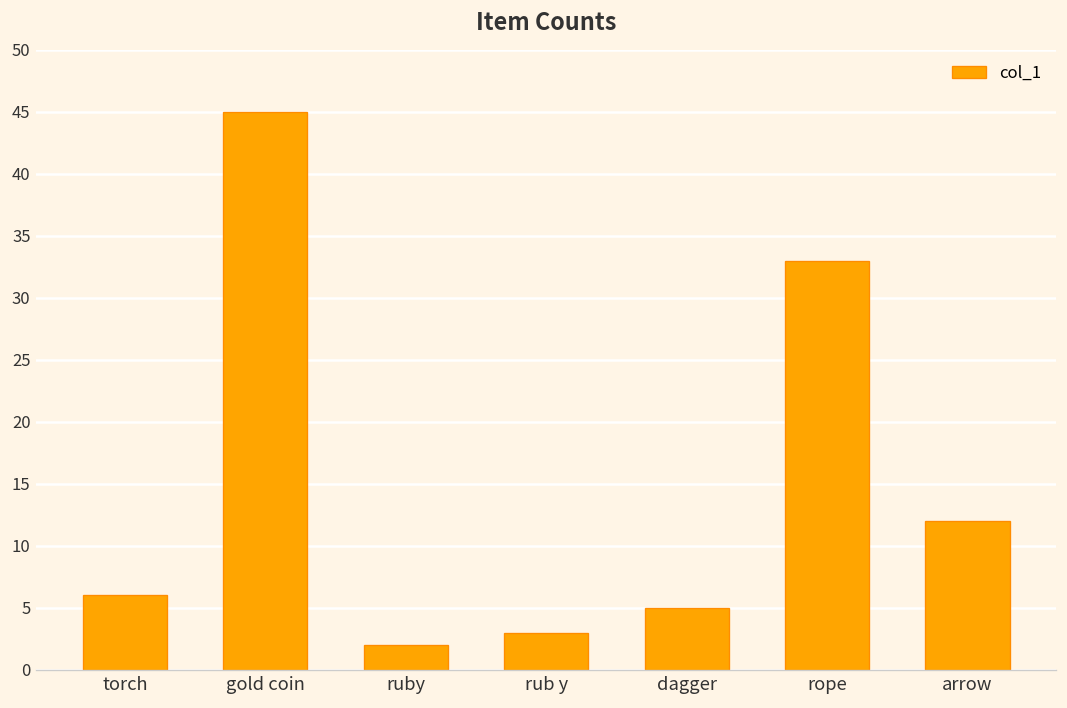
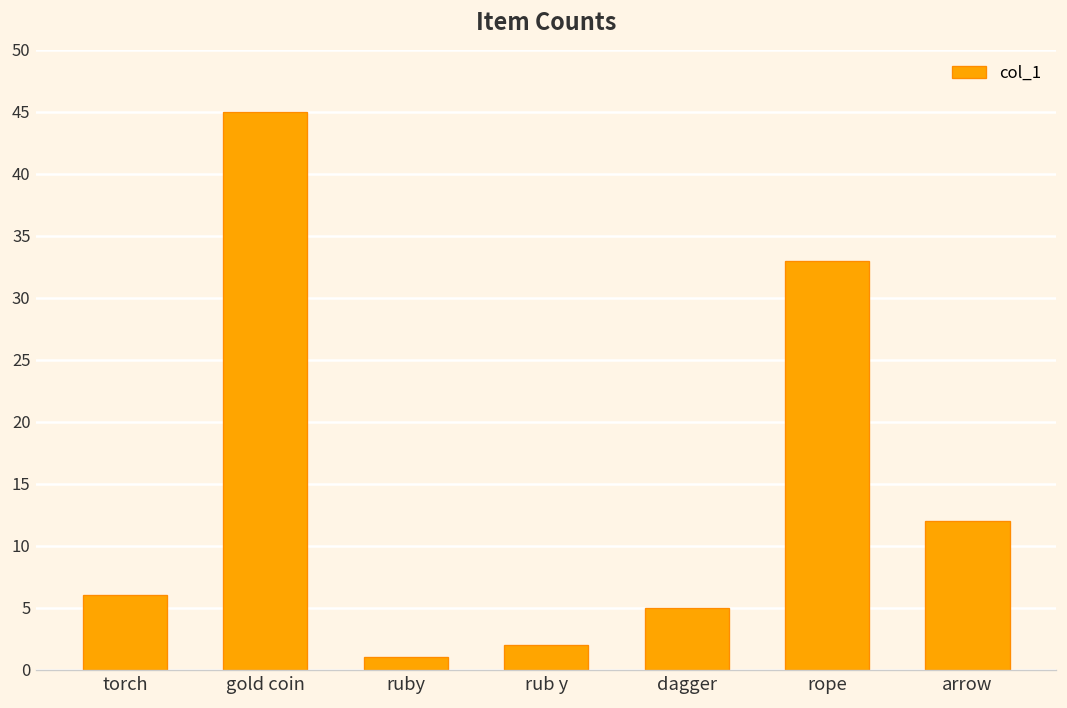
ruby: 2 -> 1
rub y: 3 -> 2
